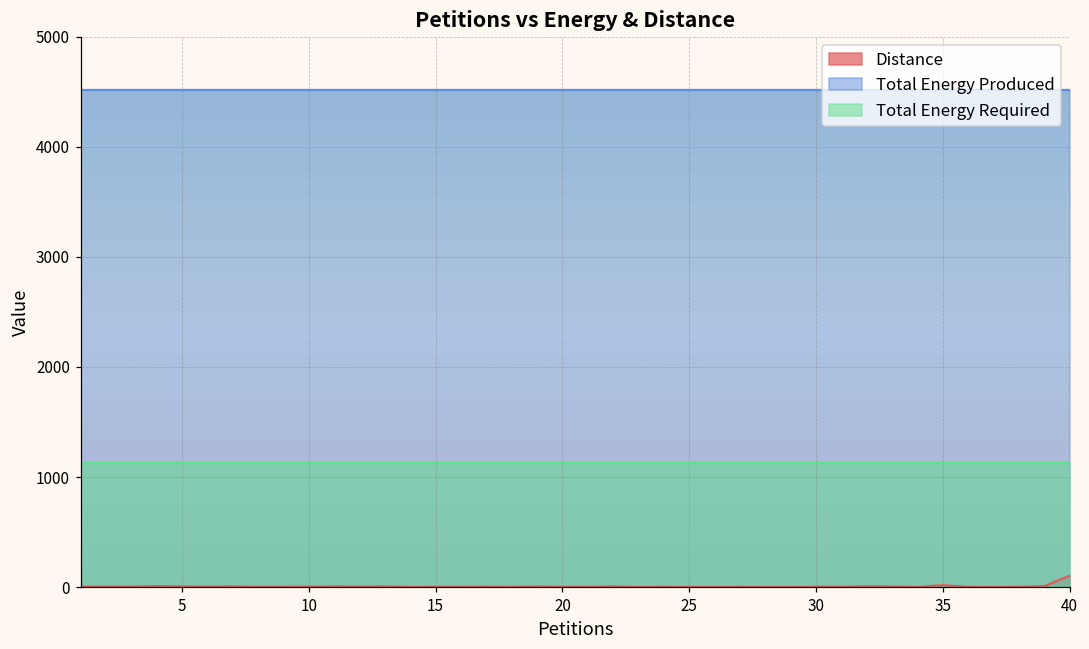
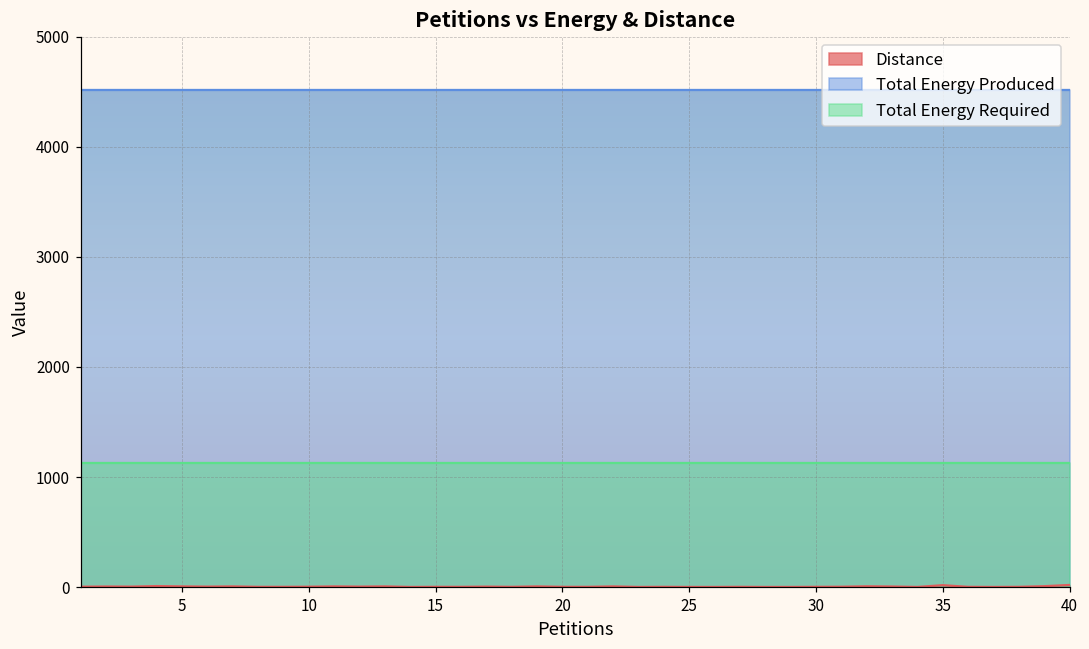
Distance, 40: 100 -> 20
